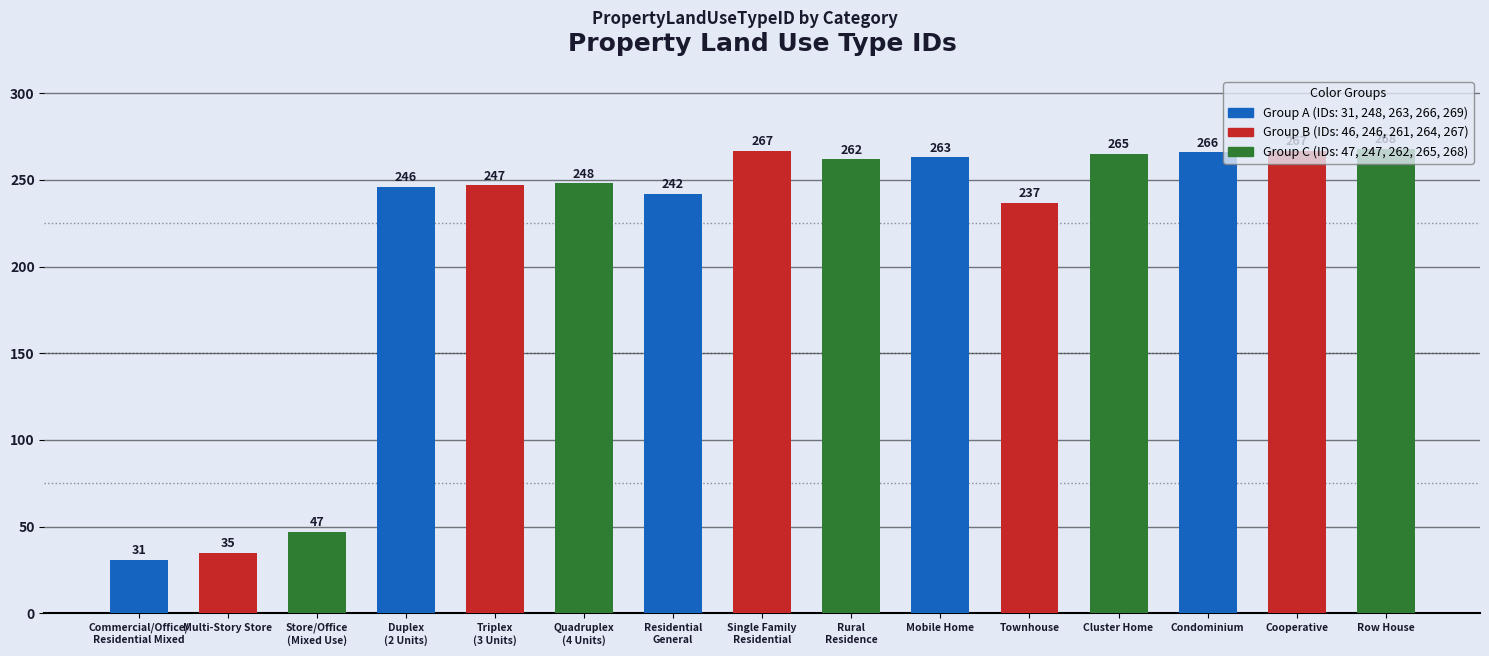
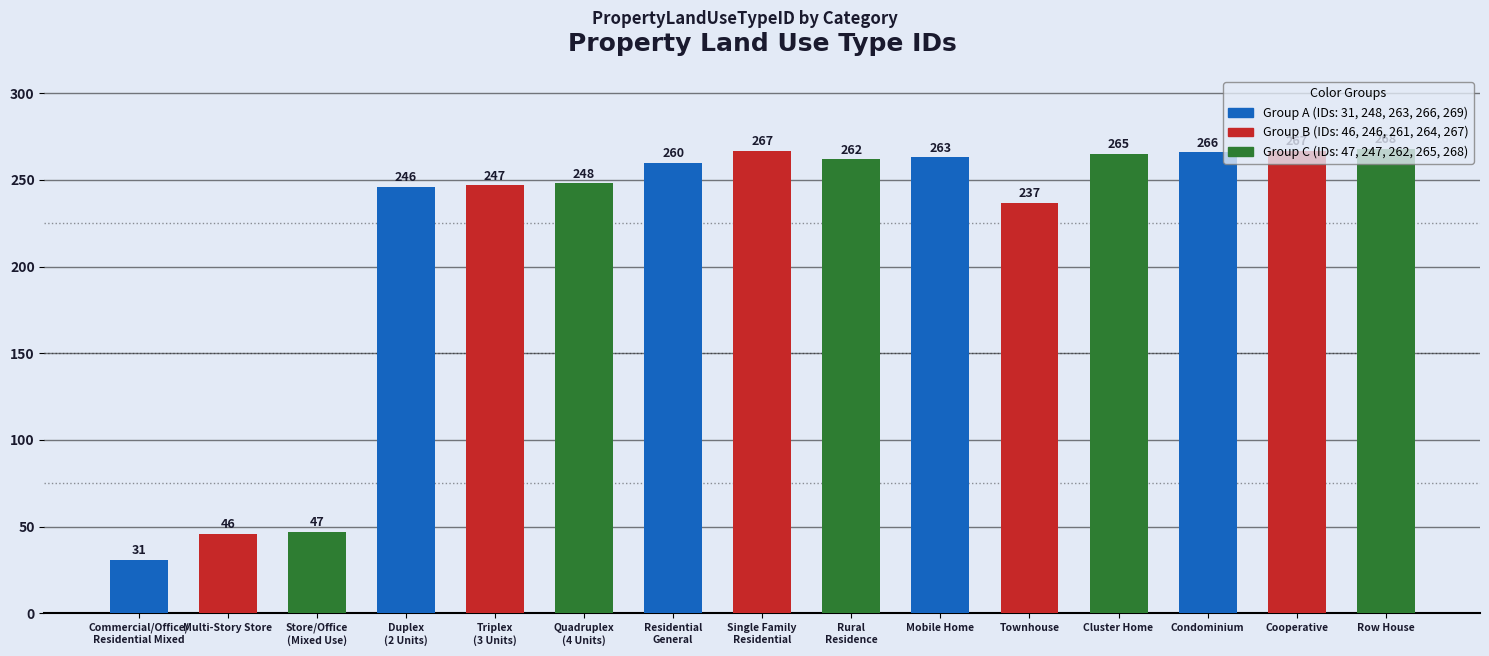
Multi-Story Store: 35 -> 46
Residential General: 242 -> 260
